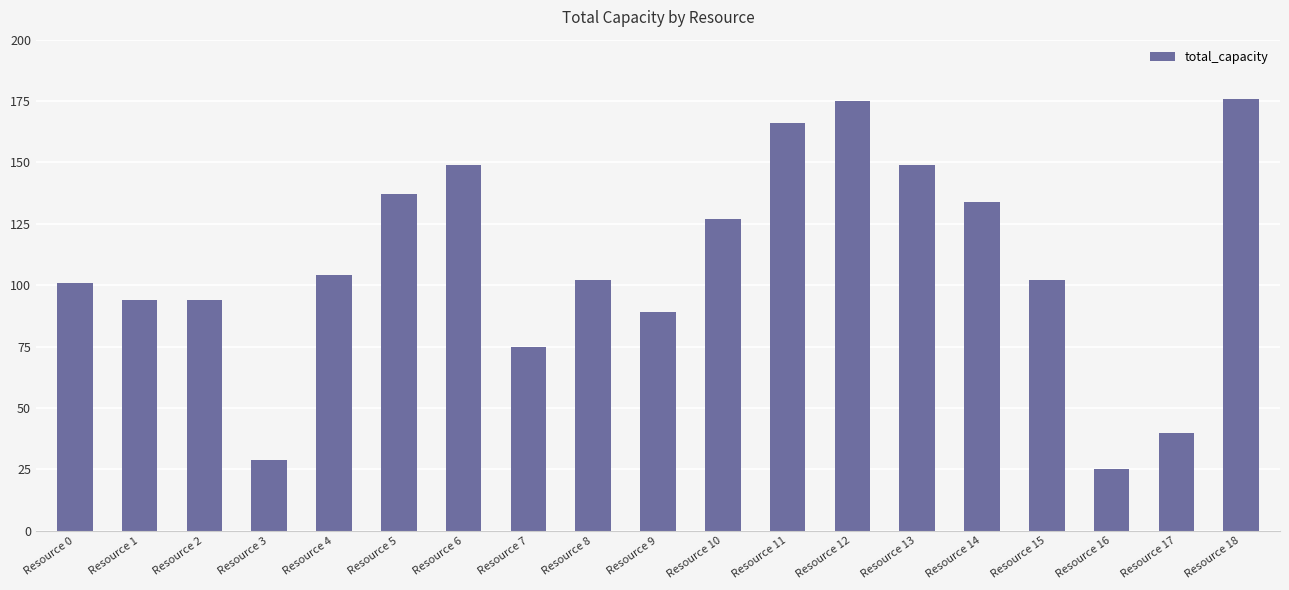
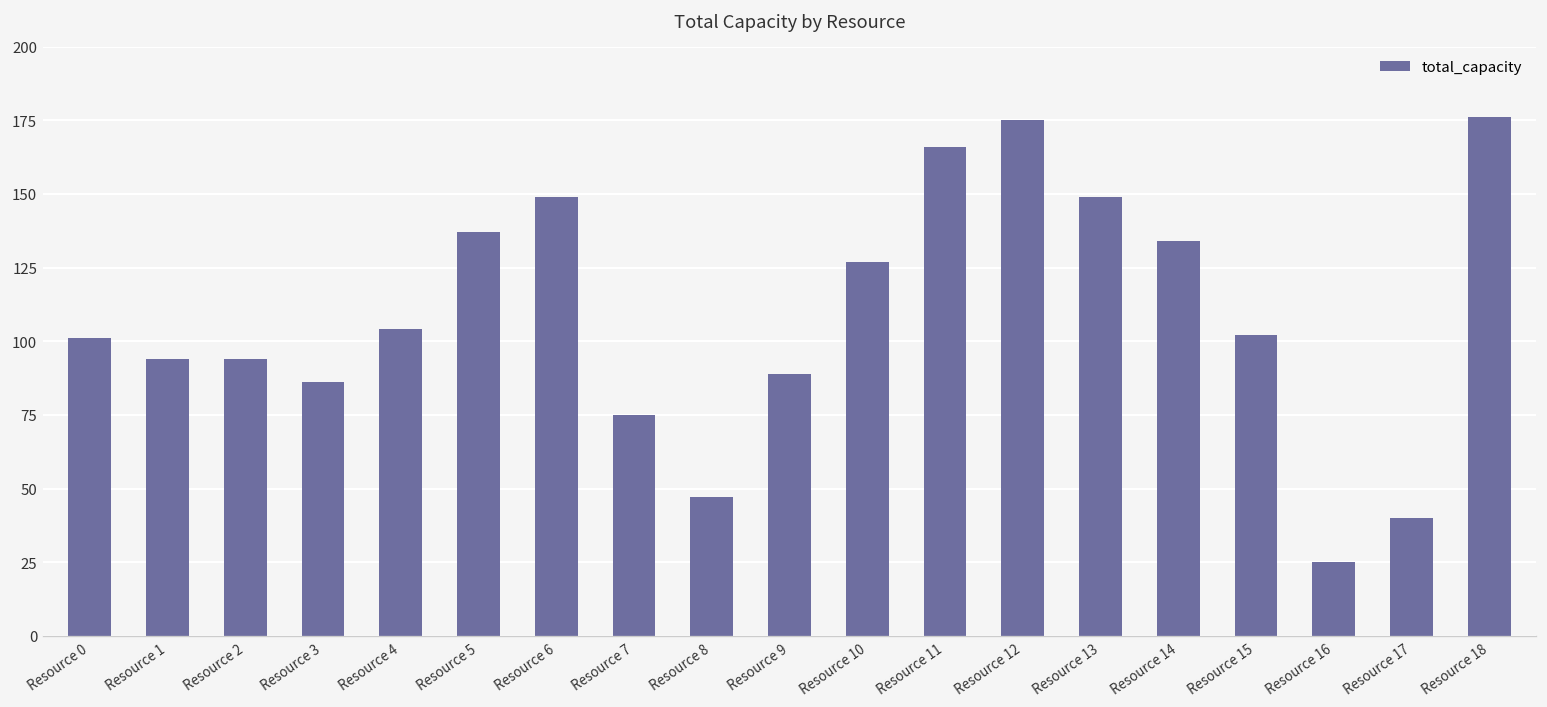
Resource 3: 29 -> 86
Resource 8: 102 -> 47
